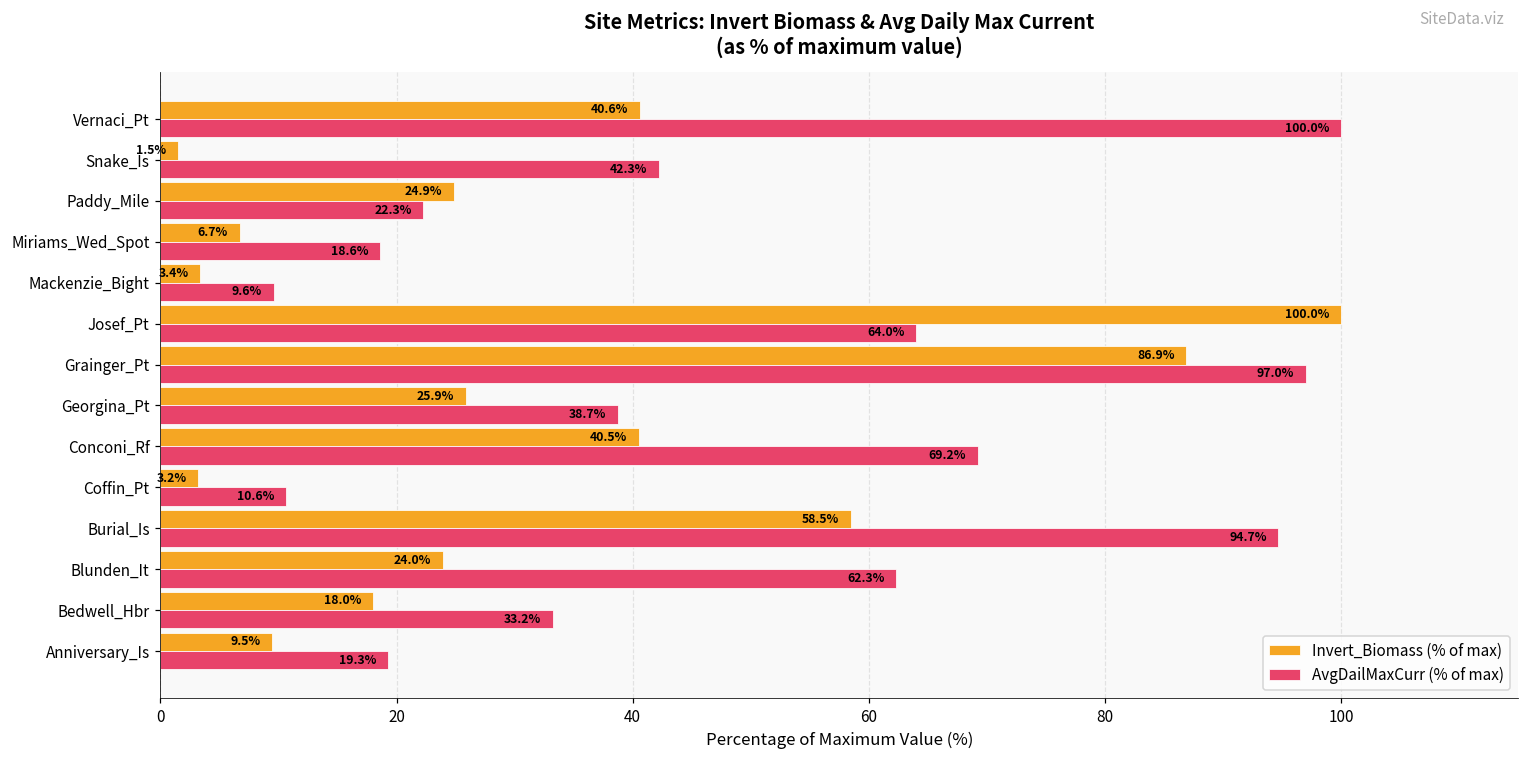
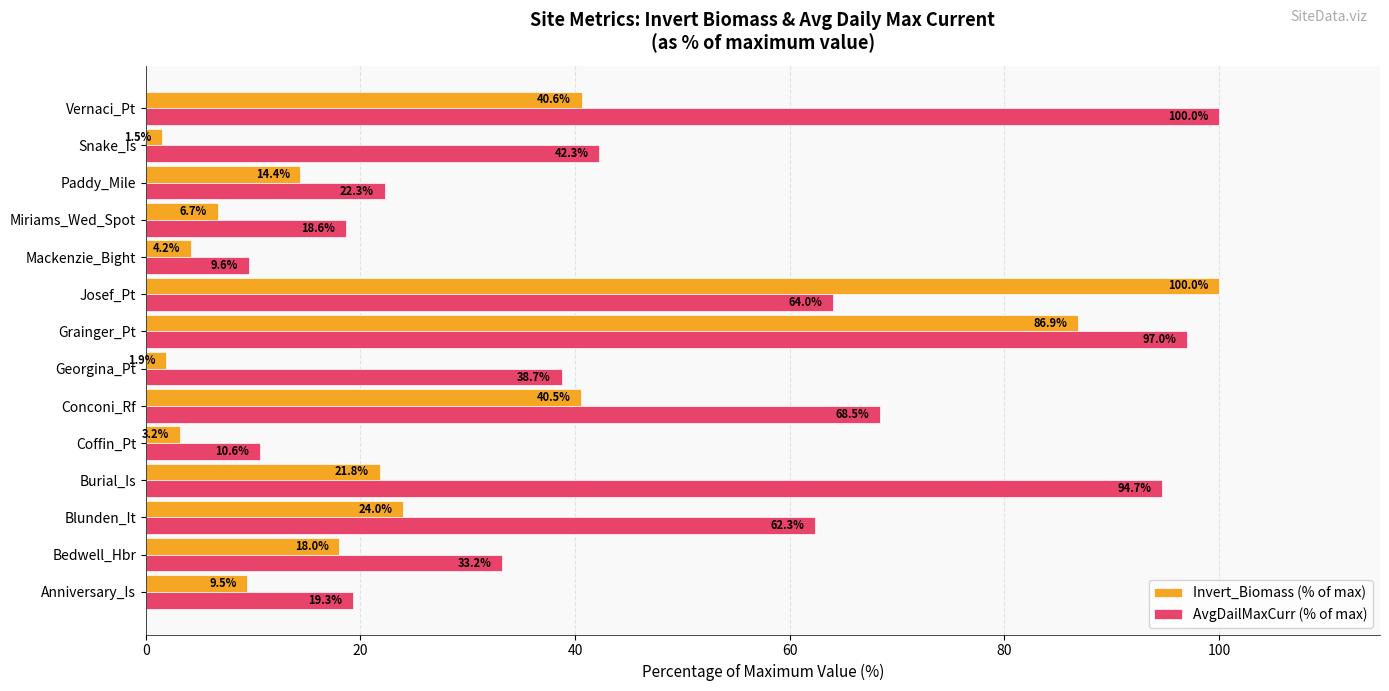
Invert_Biomass (% of max), Paddy_Mile: 24.9% -> 14.4%
Invert_Biomass (% of max), Mackenzie_Bight: 3.4% -> 4.2%
Invert_Biomass (% of max), Georgina_Pt: 25.9% -> 1.9%
AvgDailMaxCurr (% of max), Conconi_Rf: 69.2% -> 68.5%
Invert_Biomass (% of max), Burial_Is: 58.5% -> 21.8%
